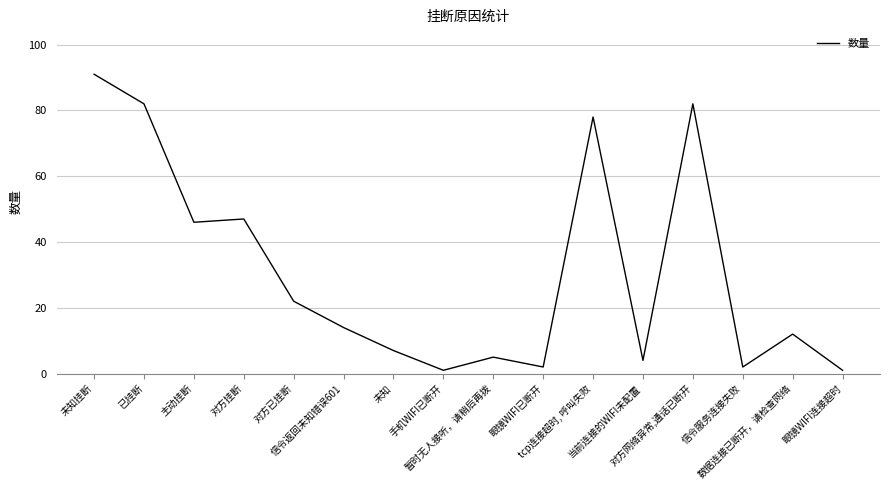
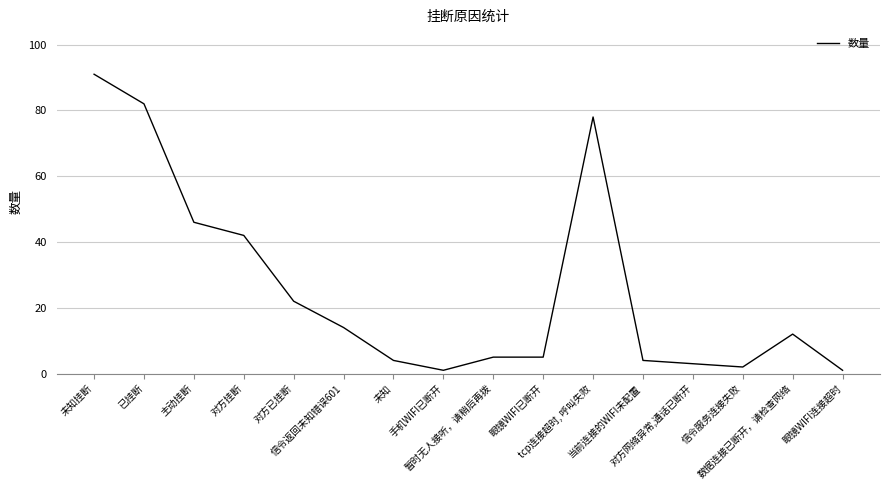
对方挂断: 47 -> 42
未知: 7 -> 4
眼镜WIFI已断开: 2 -> 5
对方网络异常,通话已断开: 82 -> 3
